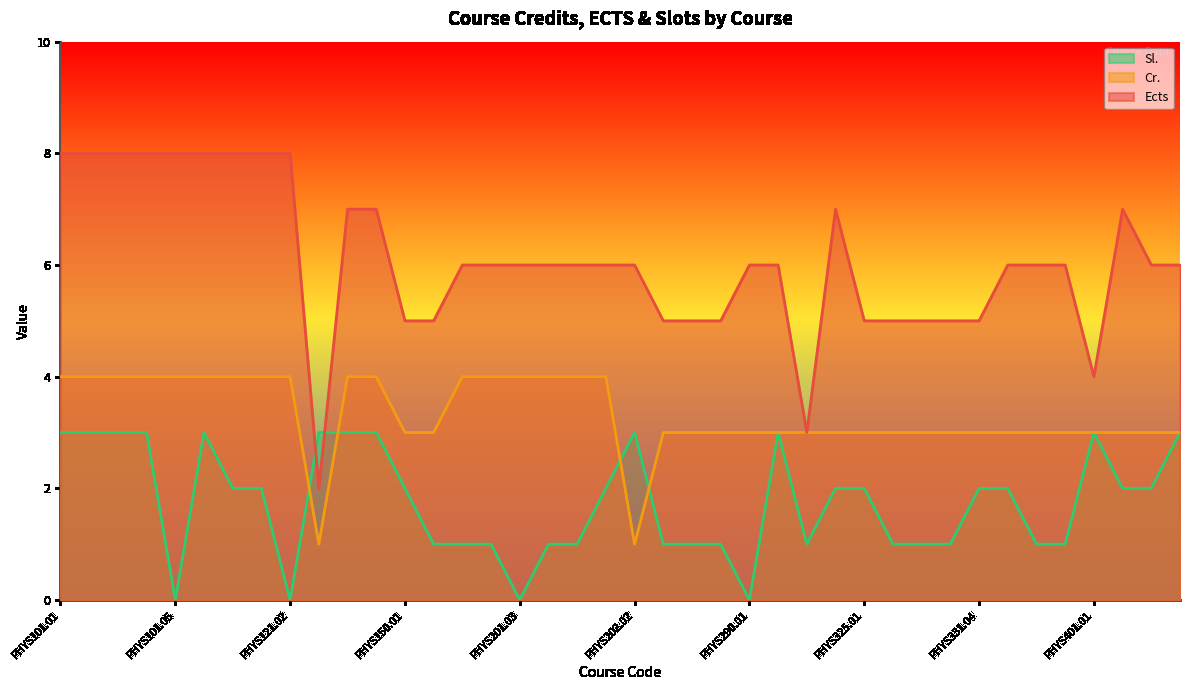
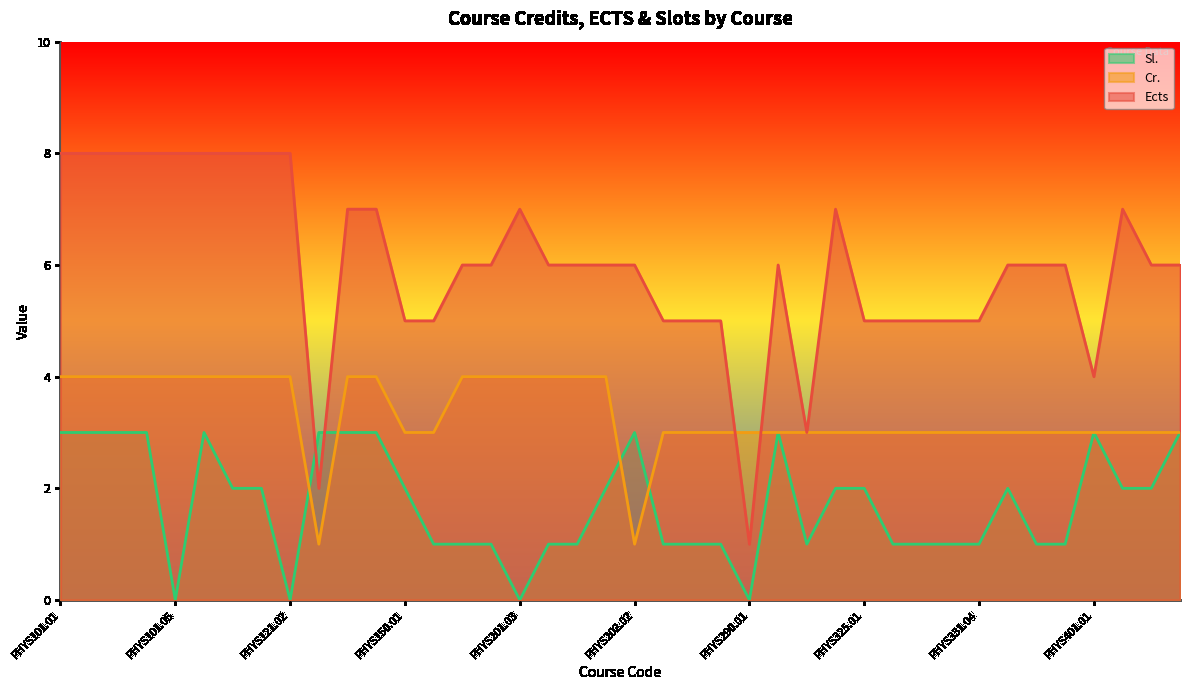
Ects, PHYS201.03: 6 -> 7
Ects, PHYS290.01: 6 -> 1
Sl., PHYS331.04: 2 -> 1
